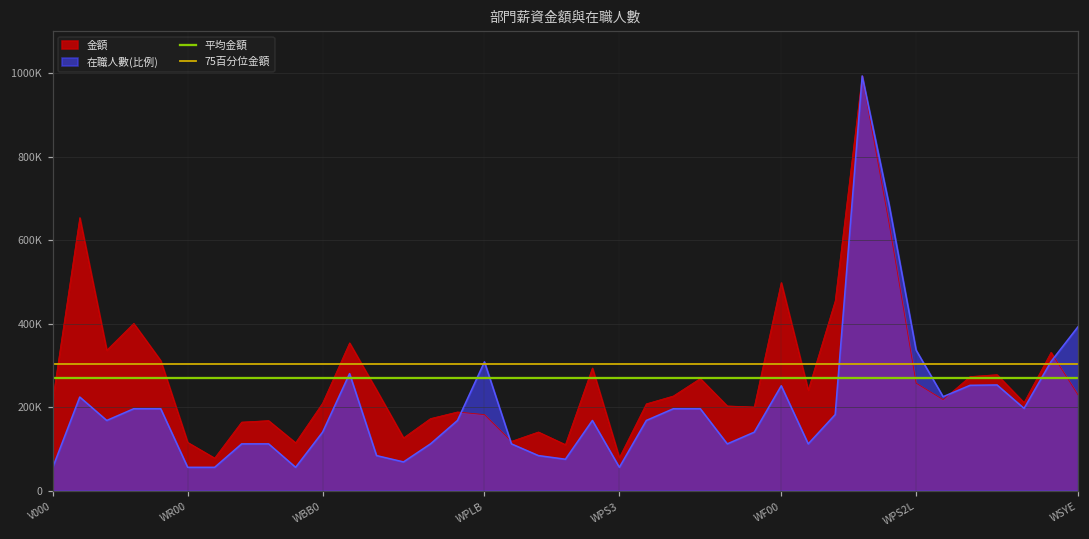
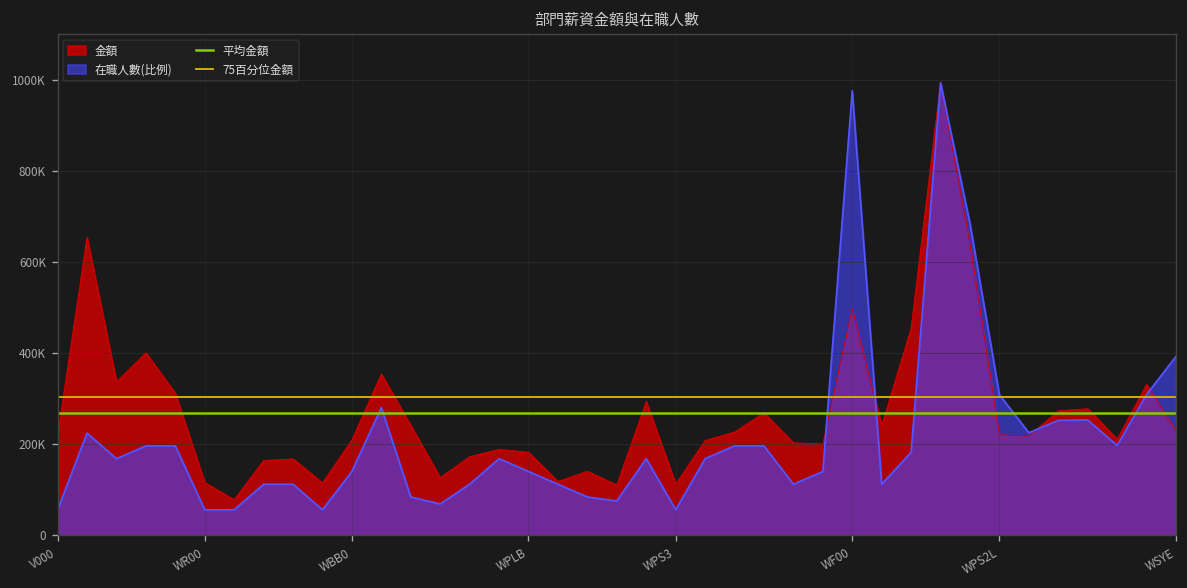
在職人數(比例), WPLB: 310000 -> 140000
金額, WPS3: 80000 -> 110000
在職人數(比例), WF00: 250000 -> 980000
金額, WPS2L: 260000 -> 220000
在職人數(比例), WPS2L: 340000 -> 310000
